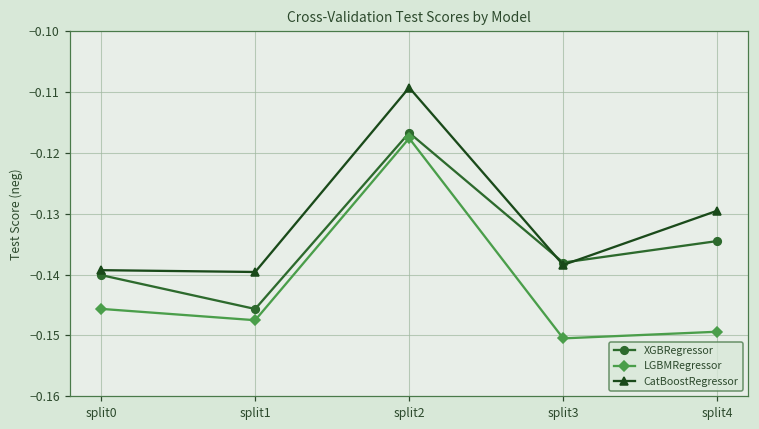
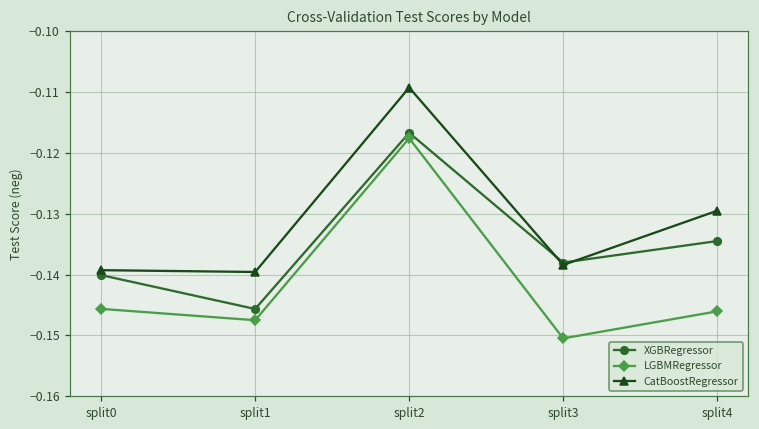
LGBMRegressor, split4: -0.149 -> -0.146
